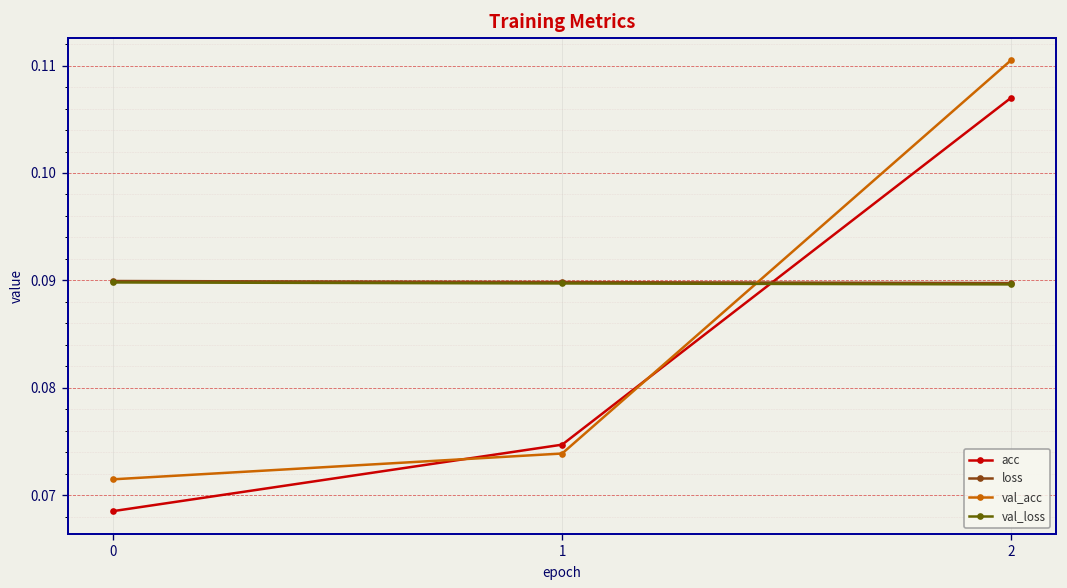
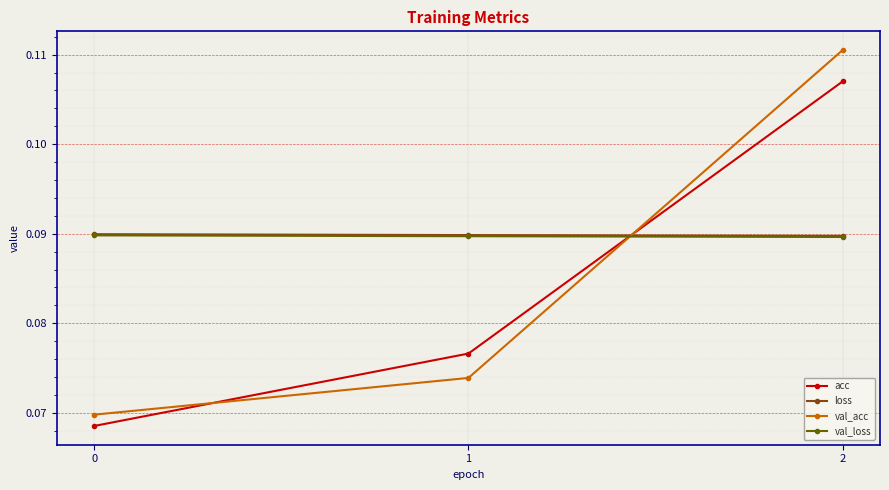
val_acc, 0: 0.072 -> 0.070
acc, 1: 0.075 -> 0.077
